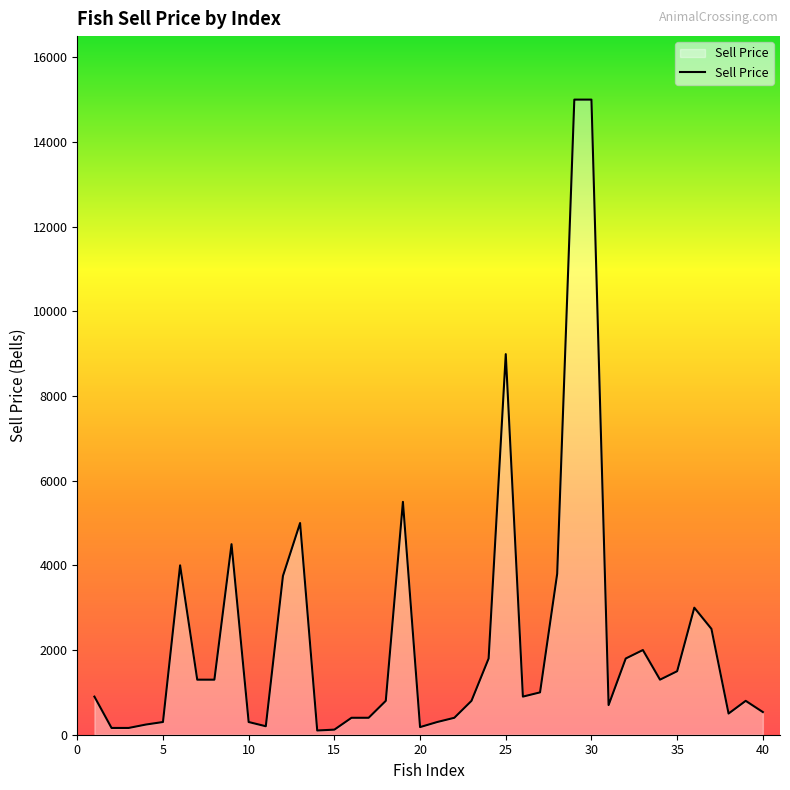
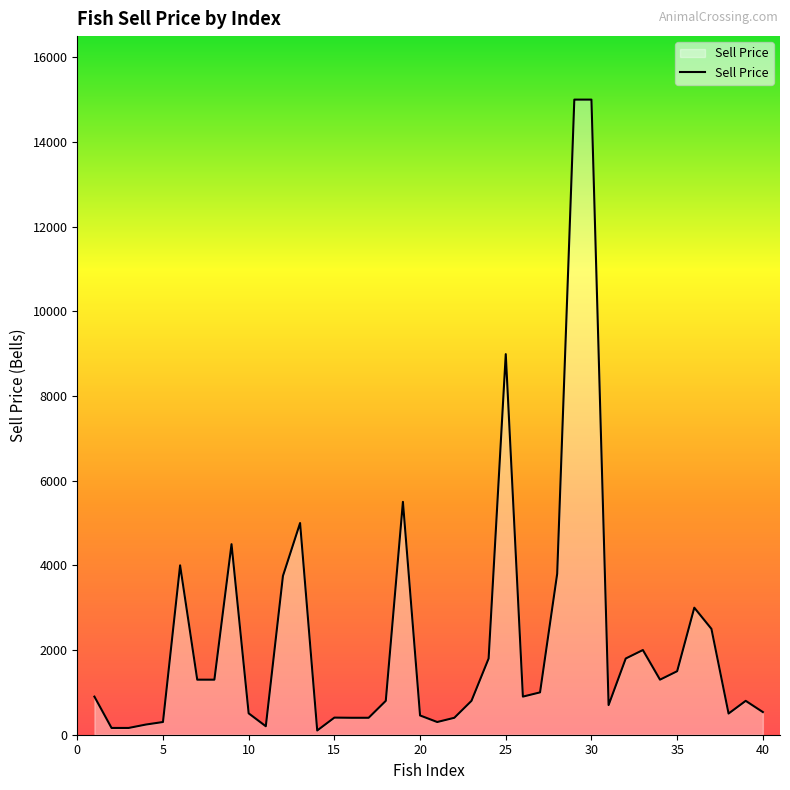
10: 300 -> 500
15: 100 -> 400
20: 200 -> 500
